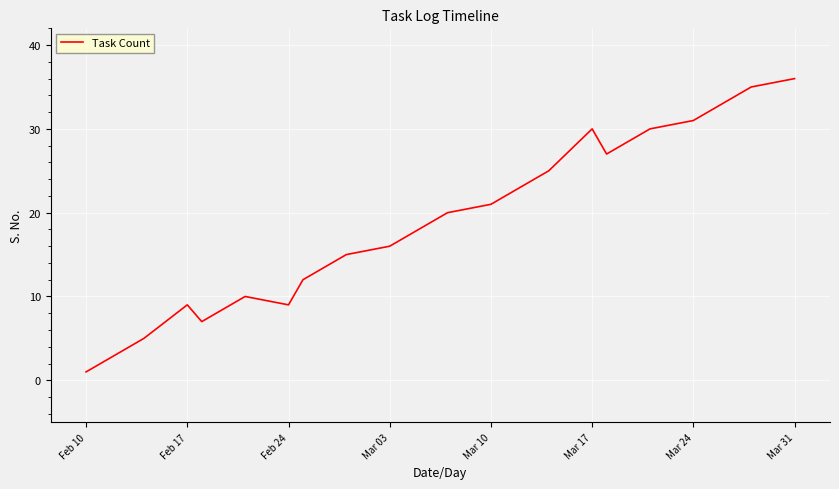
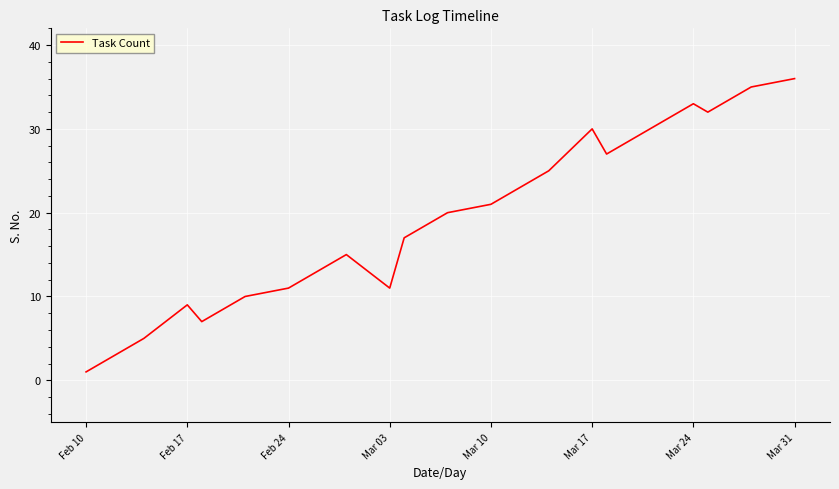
Feb 24: 9 -> 11
Mar 03: 16 -> 11
Mar 24: 31 -> 33
